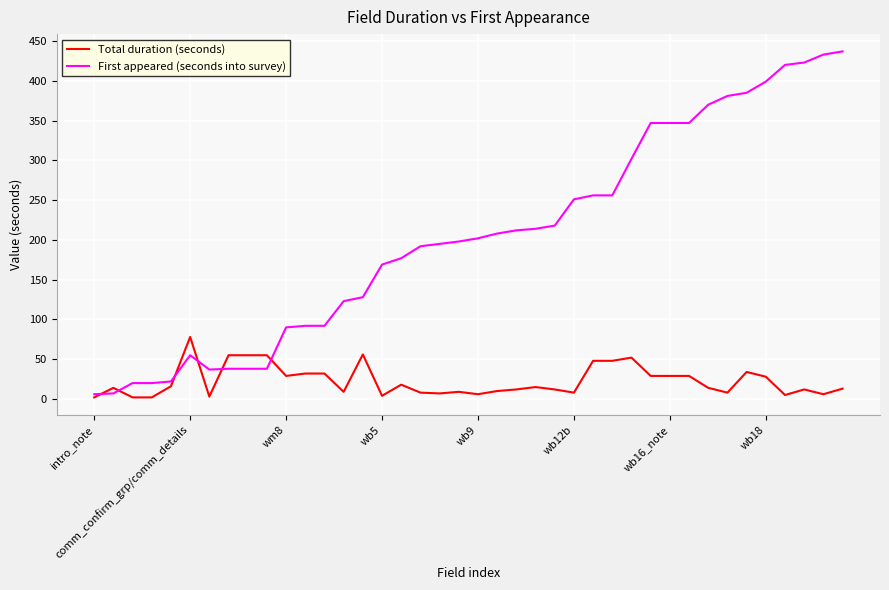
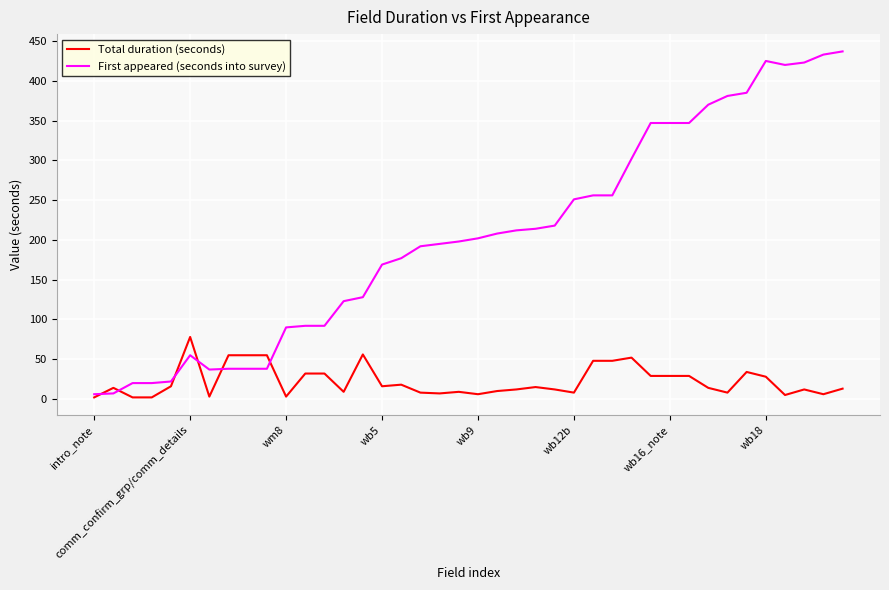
Total duration (seconds), wm8: 30 -> 0
Total duration (seconds), wb5: 0 -> 20
First appeared (seconds into survey), wb18: 400 -> 430
